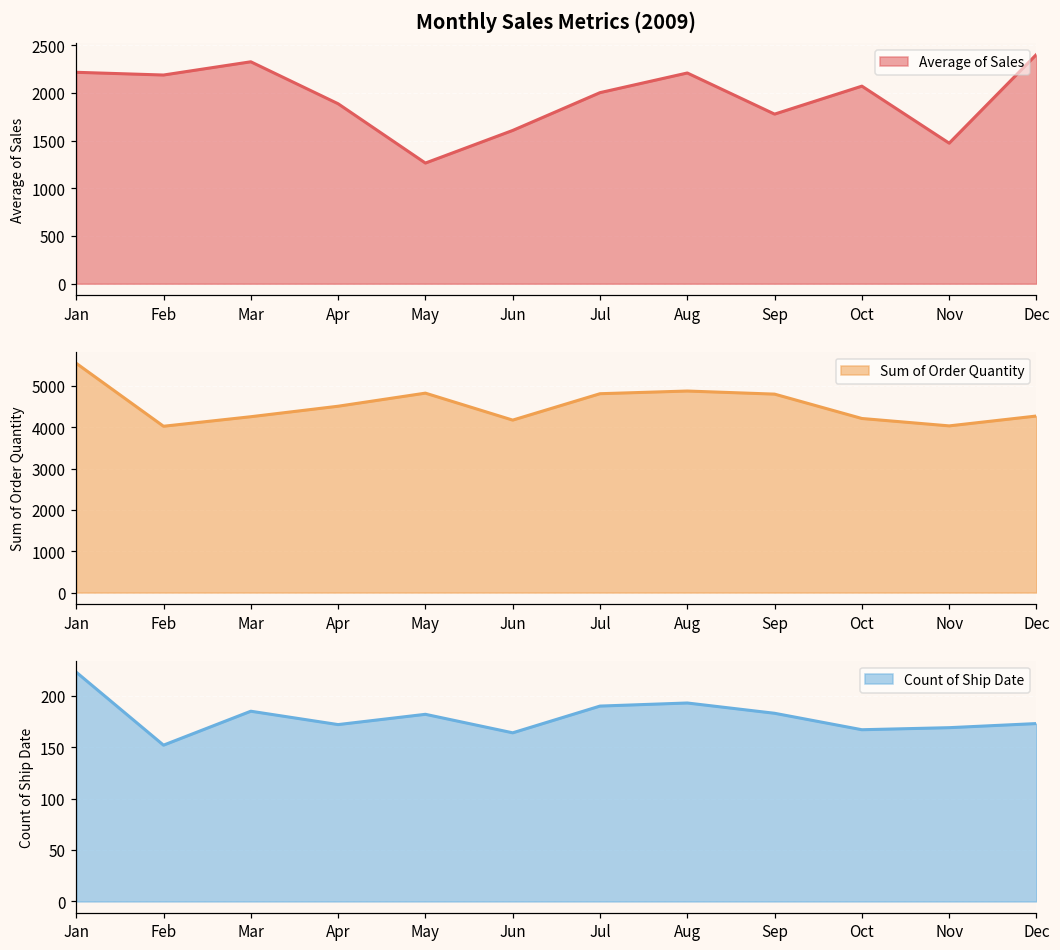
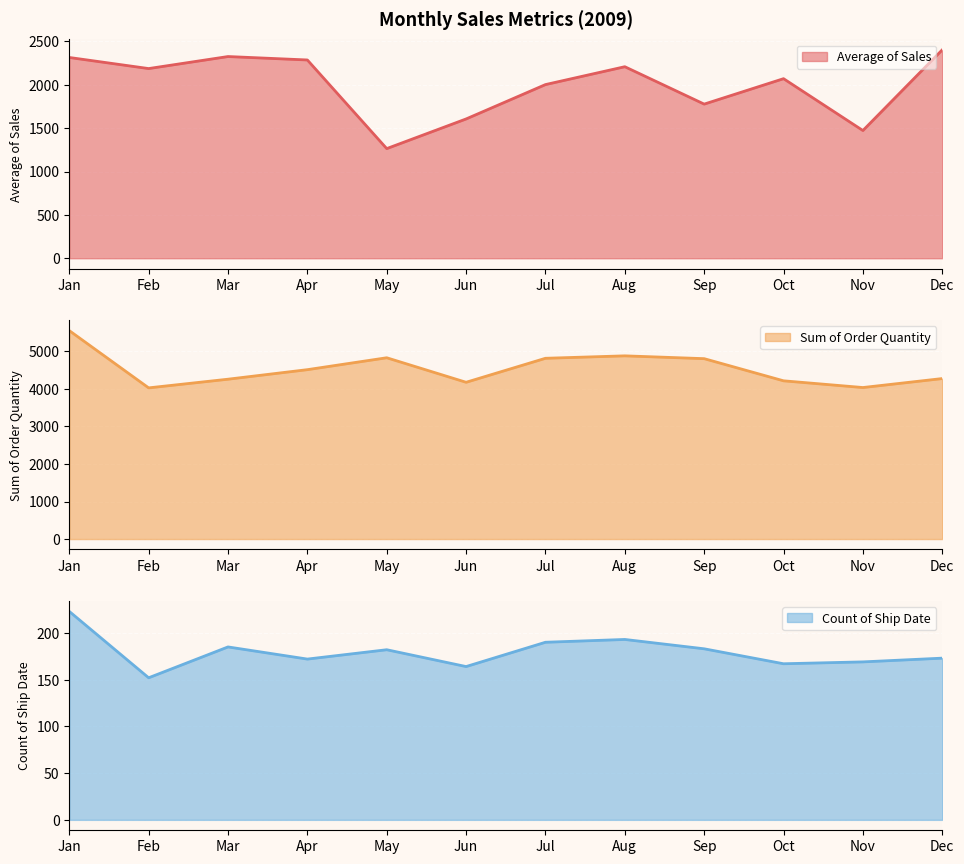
Monthly Sales Metrics (2009), Jan: 2200 -> 2300
Monthly Sales Metrics (2009), Apr: 1900 -> 2300
